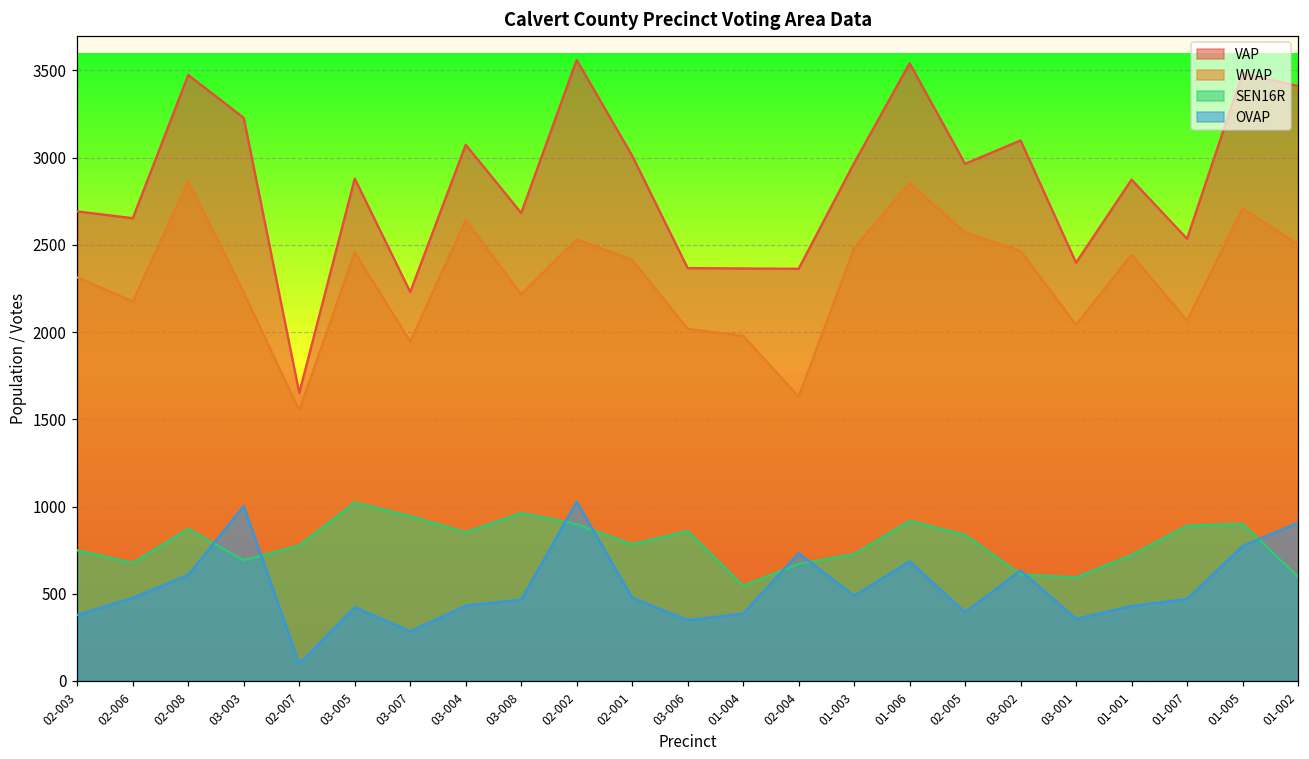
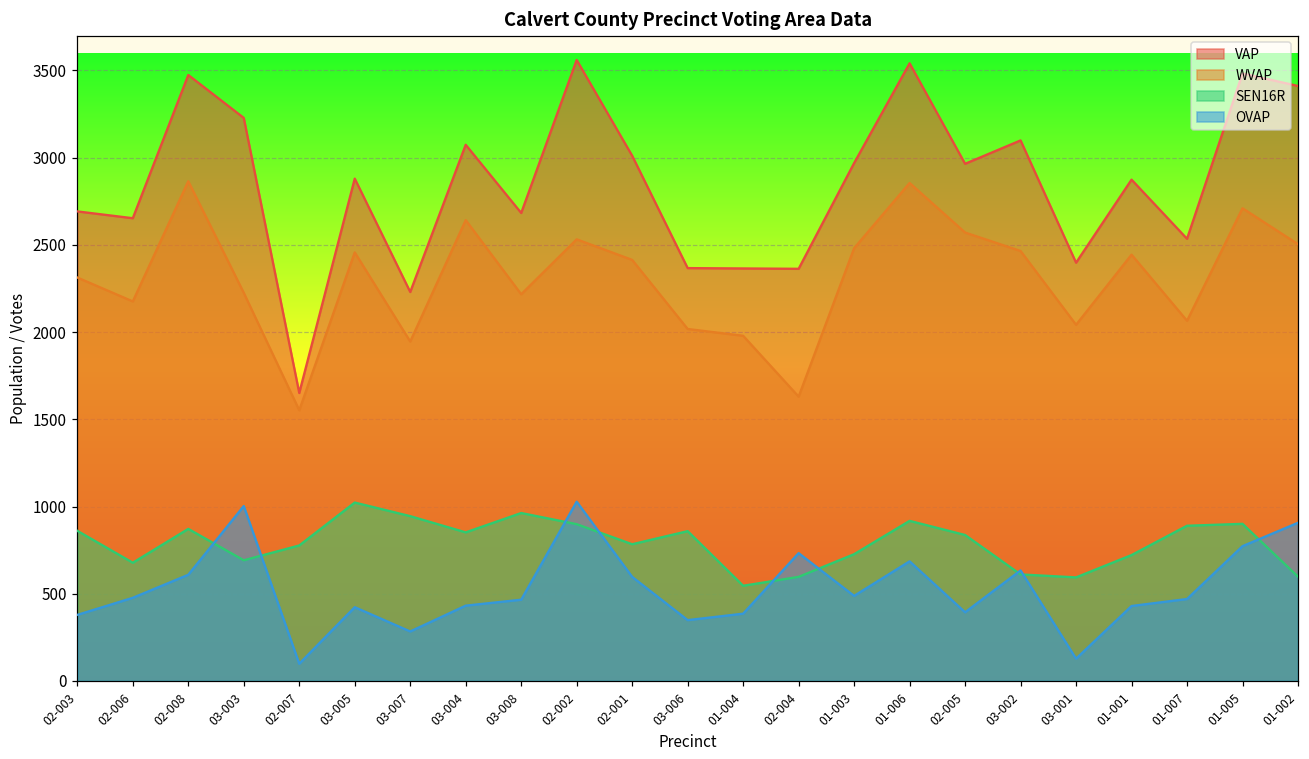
SEN16R, 02-003: 750 -> 860
OVAP, 02-001: 480 -> 600
SEN16R, 02-004: 670 -> 600
OVAP, 03-001: 360 -> 130
